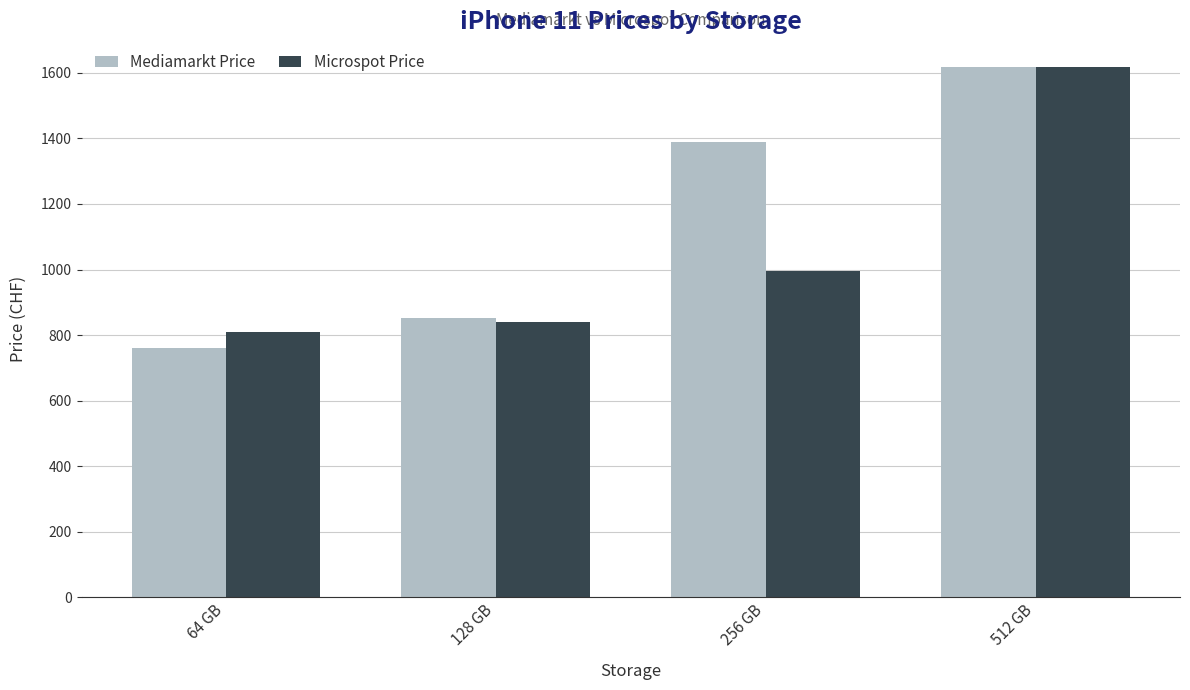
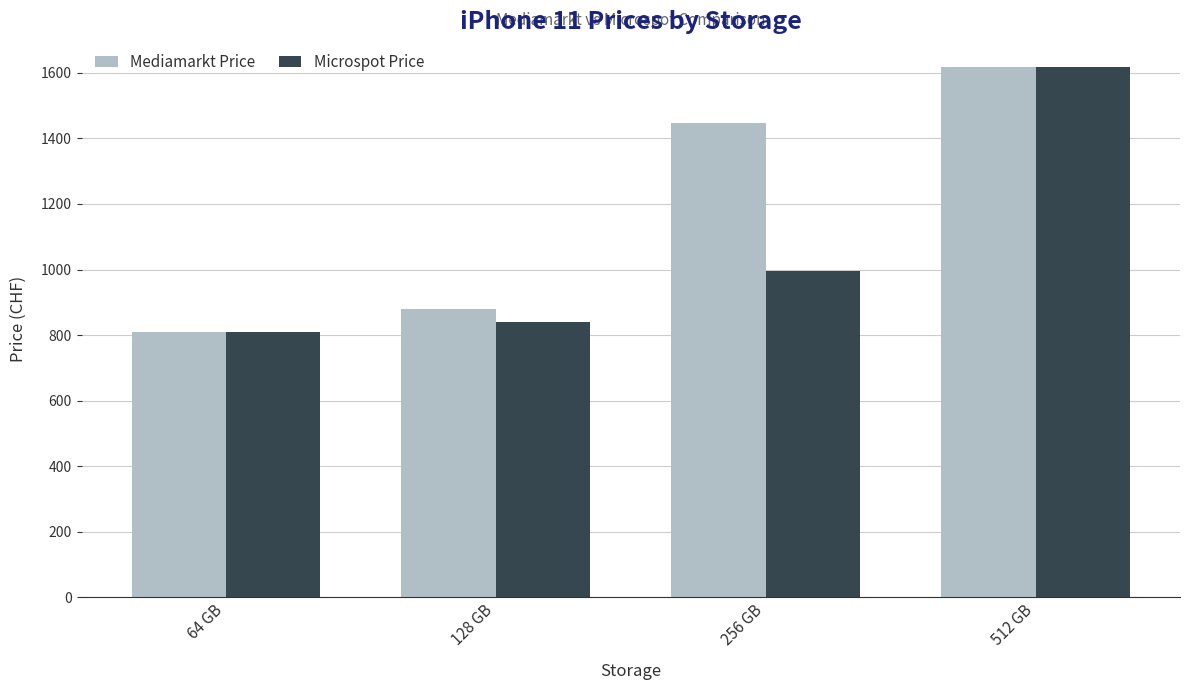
Mediamarkt Price, 64 GB: 760 -> 810
Mediamarkt Price, 128 GB: 850 -> 880
Mediamarkt Price, 256 GB: 1390 -> 1450
